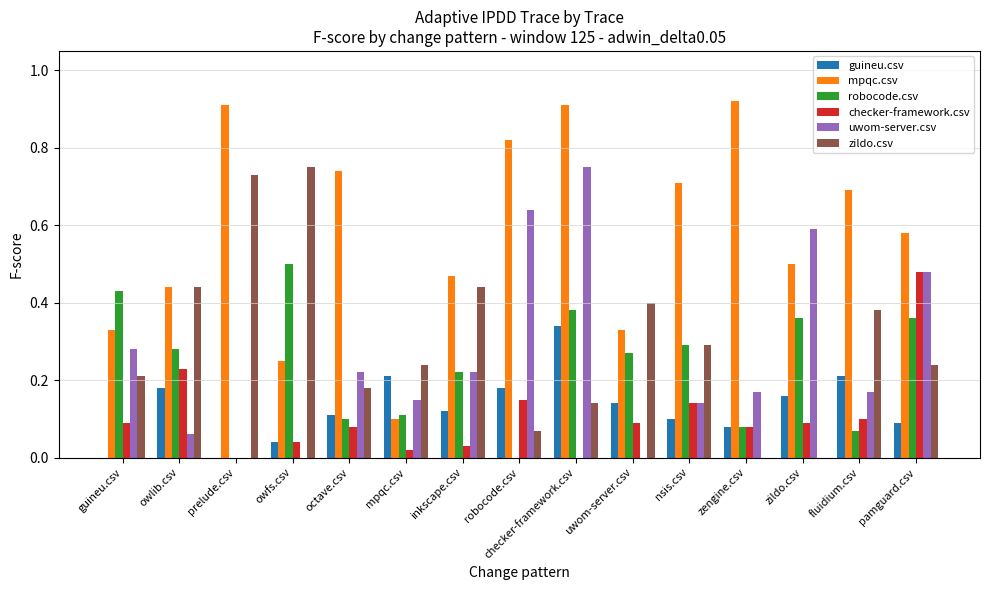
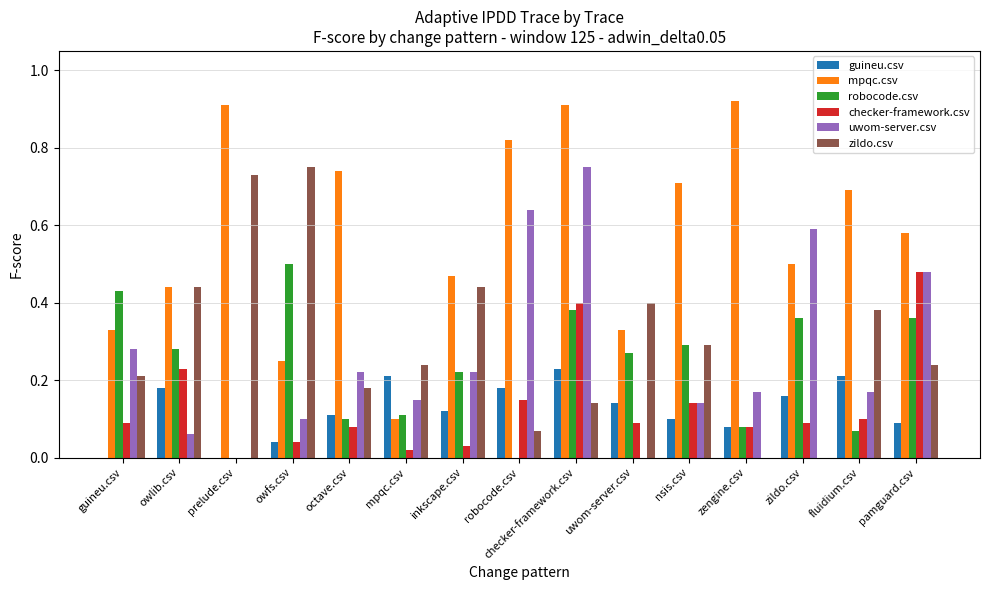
uwom-server.csv, owfs.csv: 0.0 -> 0.1
guineu.csv, checker-framework.csv: 0.34 -> 0.23
checker-framework.csv, checker-framework.csv: 0.0 -> 0.4
